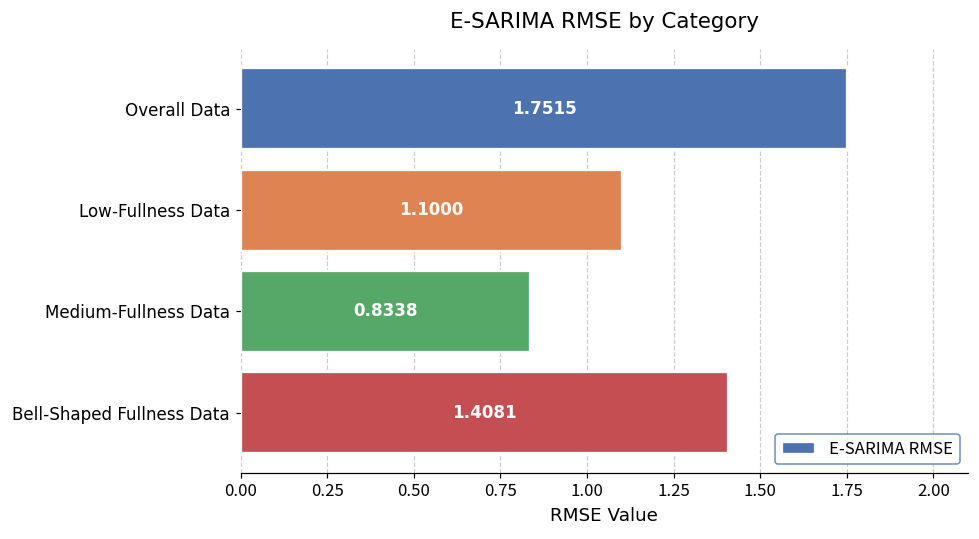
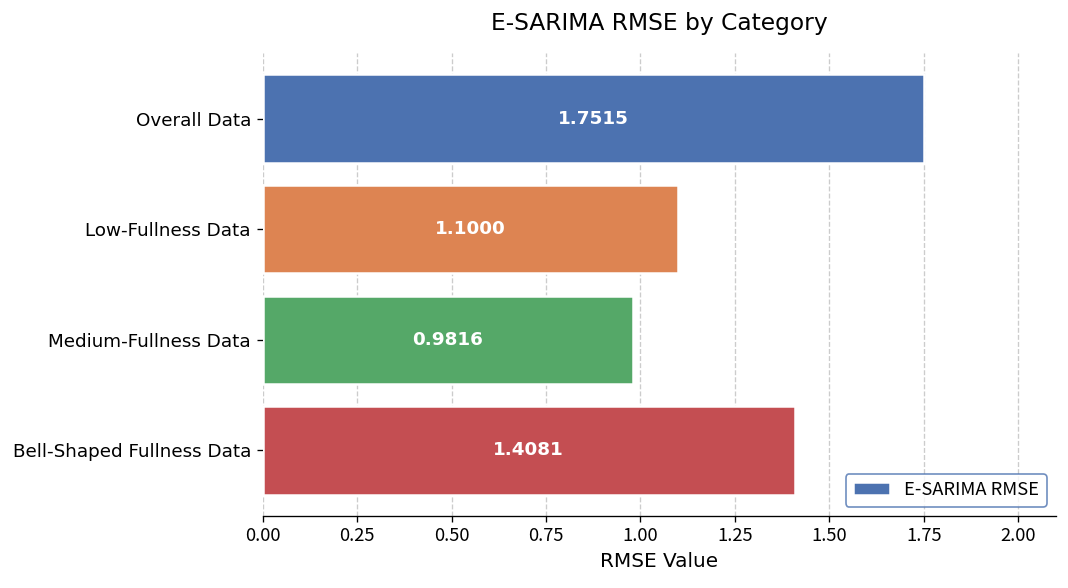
Medium-Fullness Data: 0.8338 -> 0.9816
